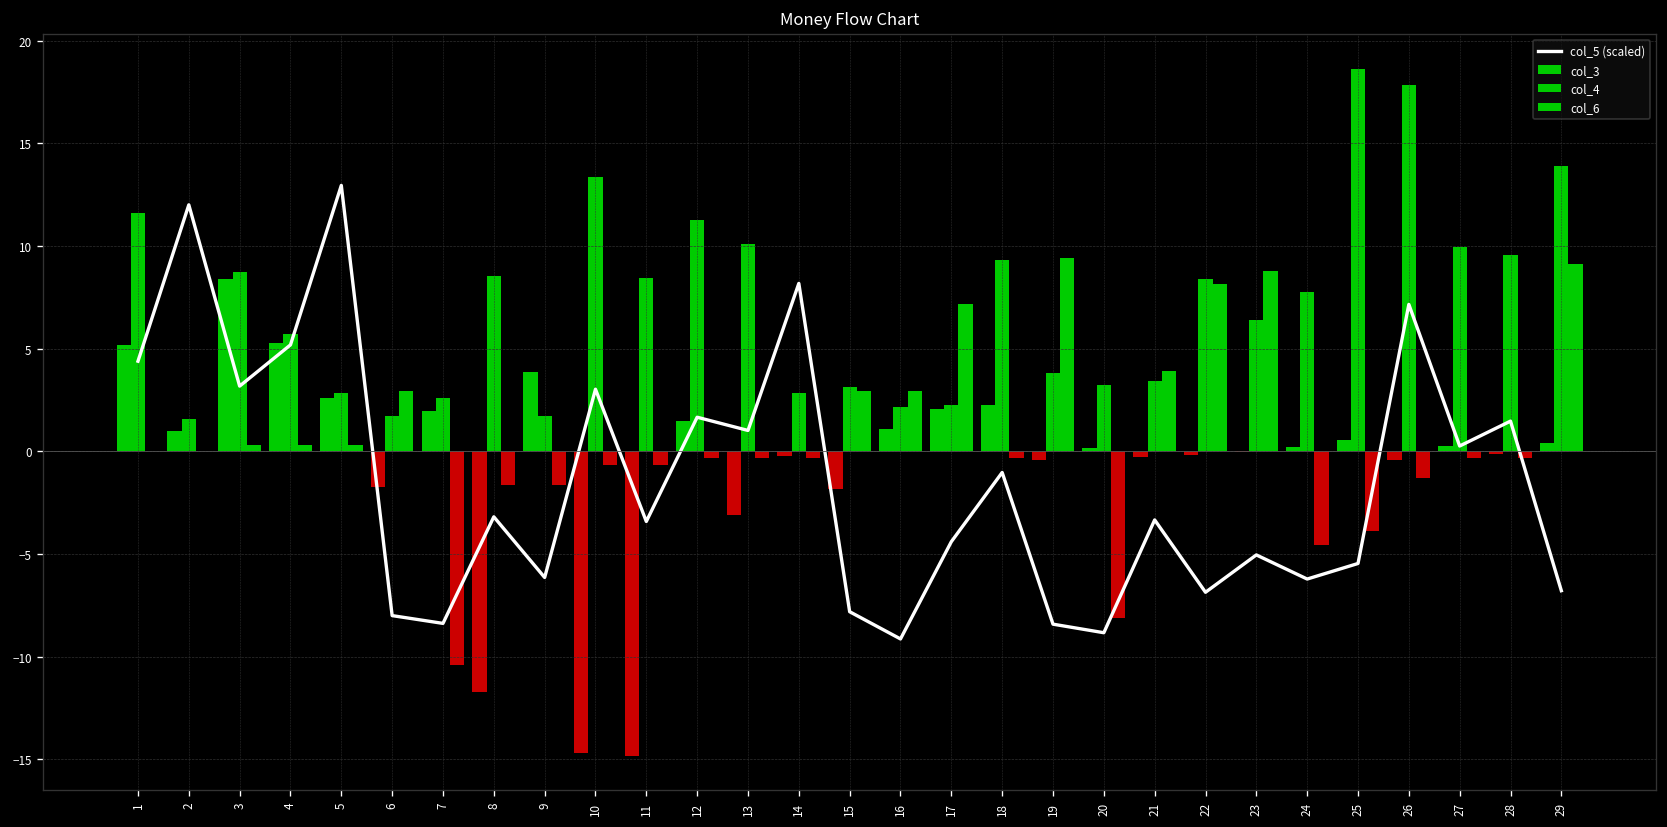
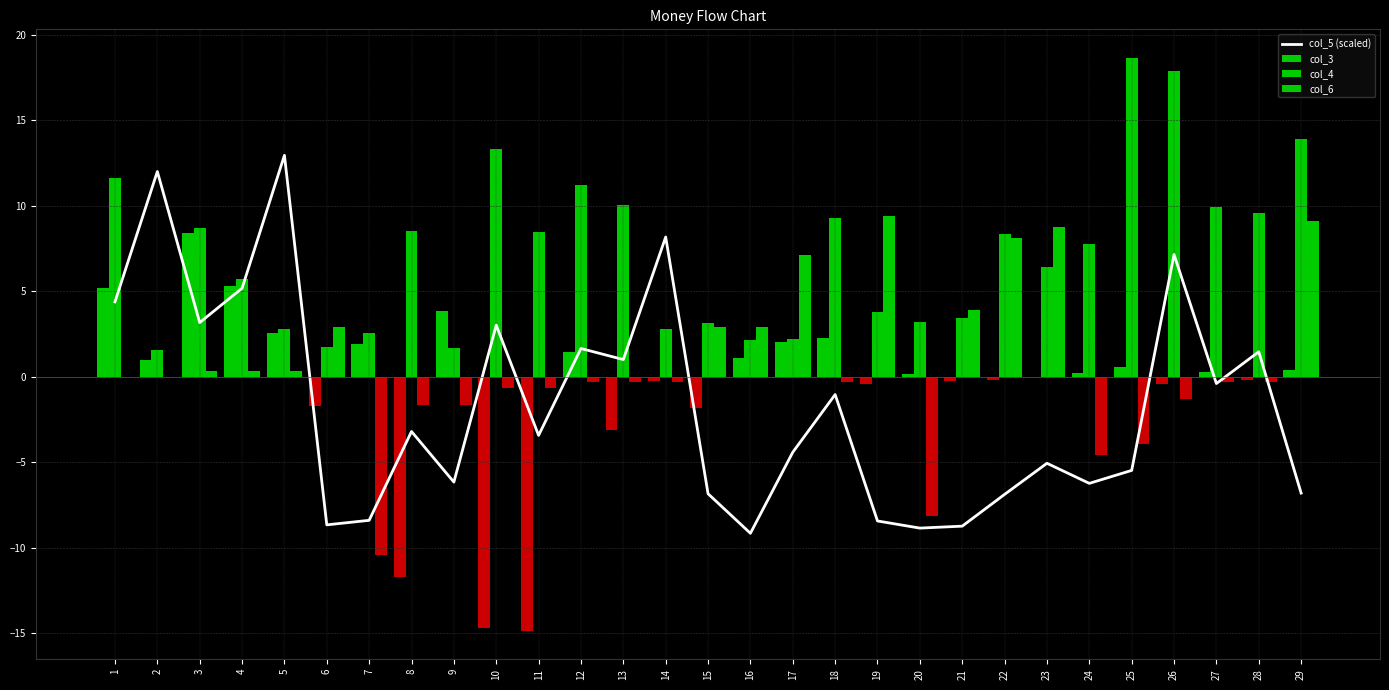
col_5 (scaled), 6: -8.0 -> -8.7
col_5 (scaled), 15: -7.8 -> -6.8
col_5 (scaled), 21: -3.3 -> -8.7
col_5 (scaled), 27: 0.3 -> -0.4
